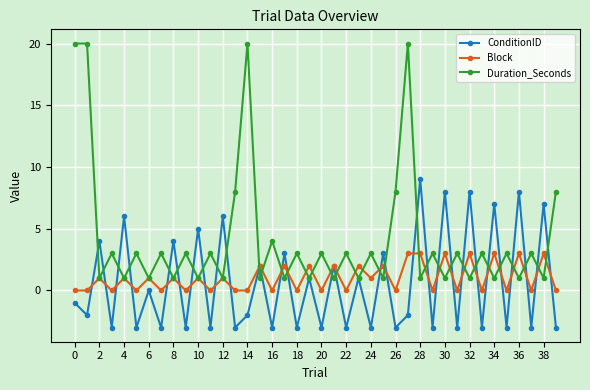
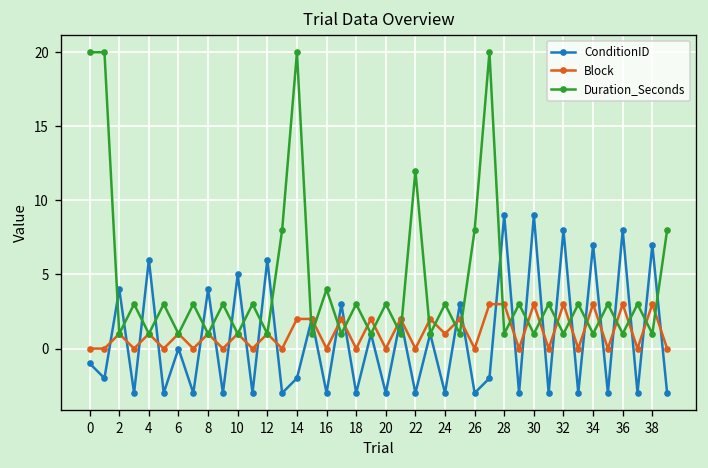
Block, 14: 0 -> 2
Duration_Seconds, 22: 3 -> 12
ConditionID, 30: 8 -> 9
